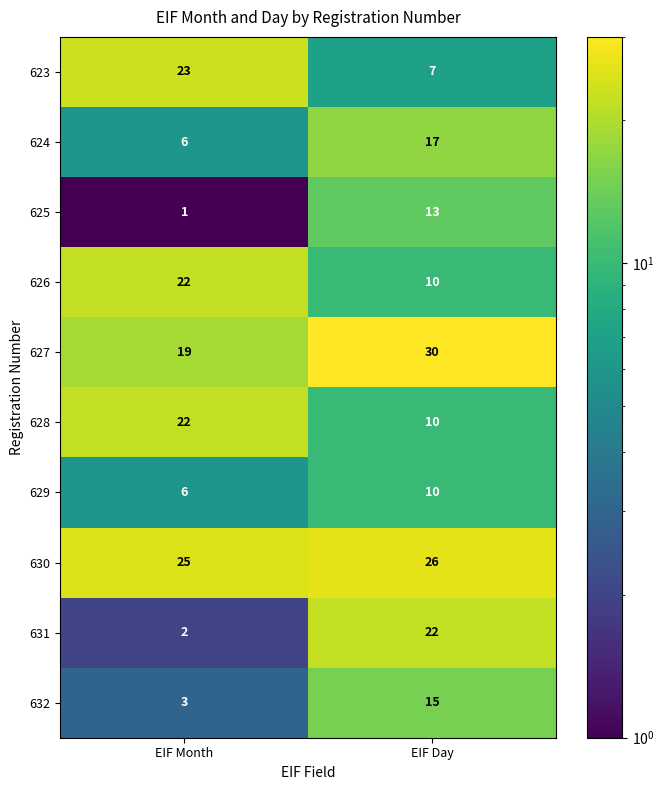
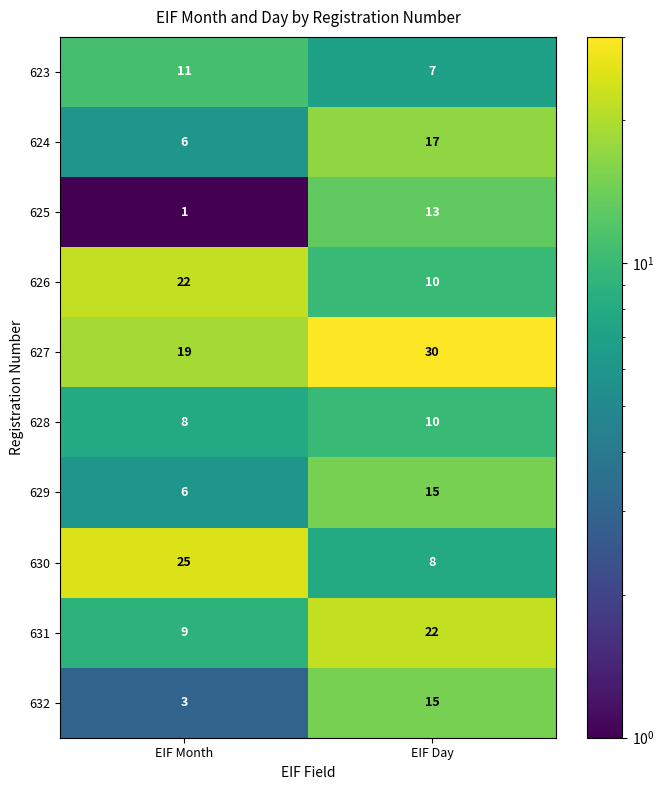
623, EIF Month: 23 -> 11
628, EIF Month: 22 -> 8
629, EIF Day: 10 -> 15
630, EIF Day: 26 -> 8
631, EIF Month: 2 -> 9
